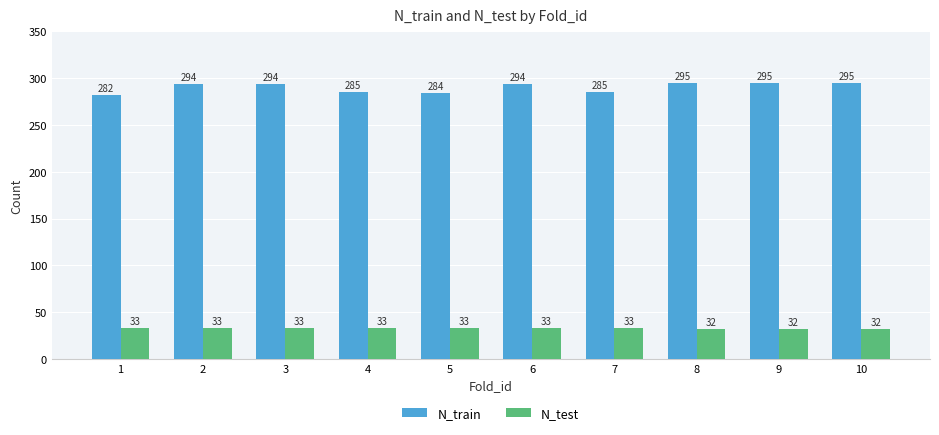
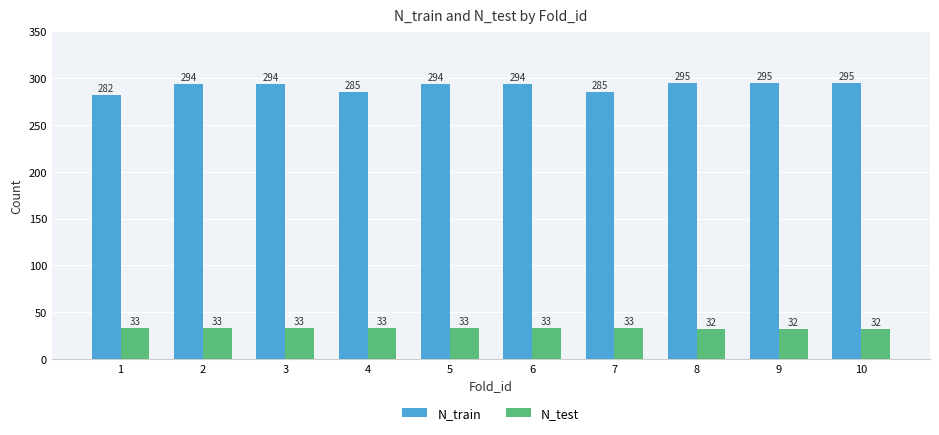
N_train, 5: 284 -> 294
